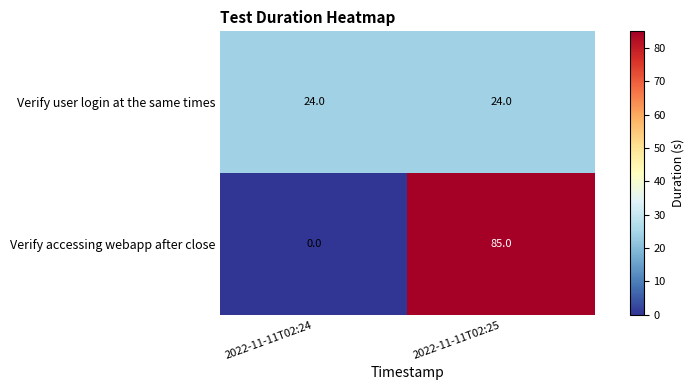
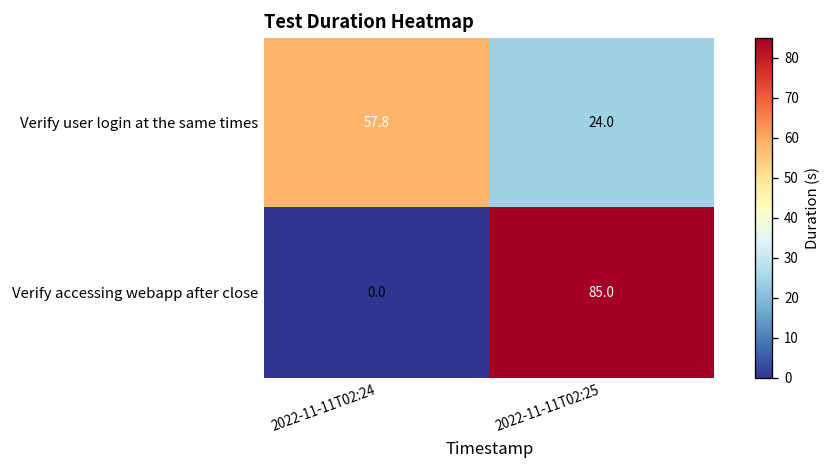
Verify user login at the same times, 2022-11-11T02:24: 24.0 -> 57.8
